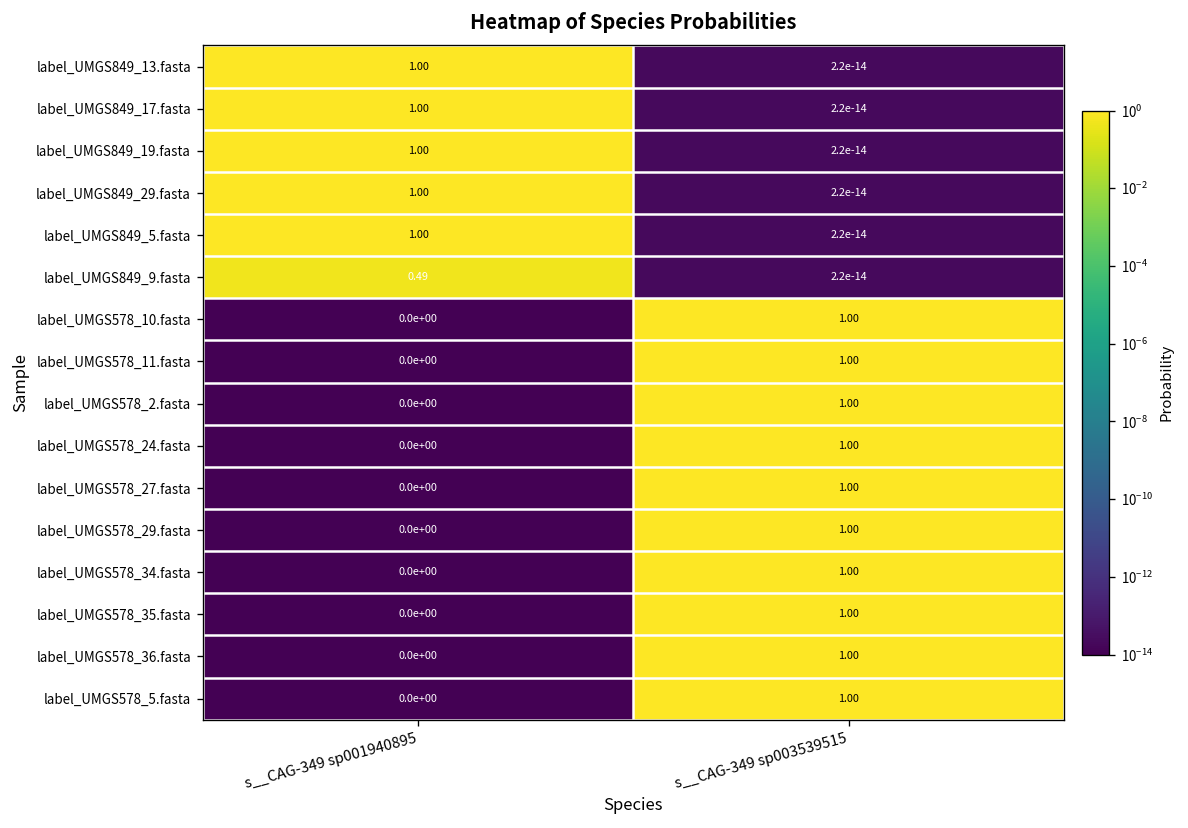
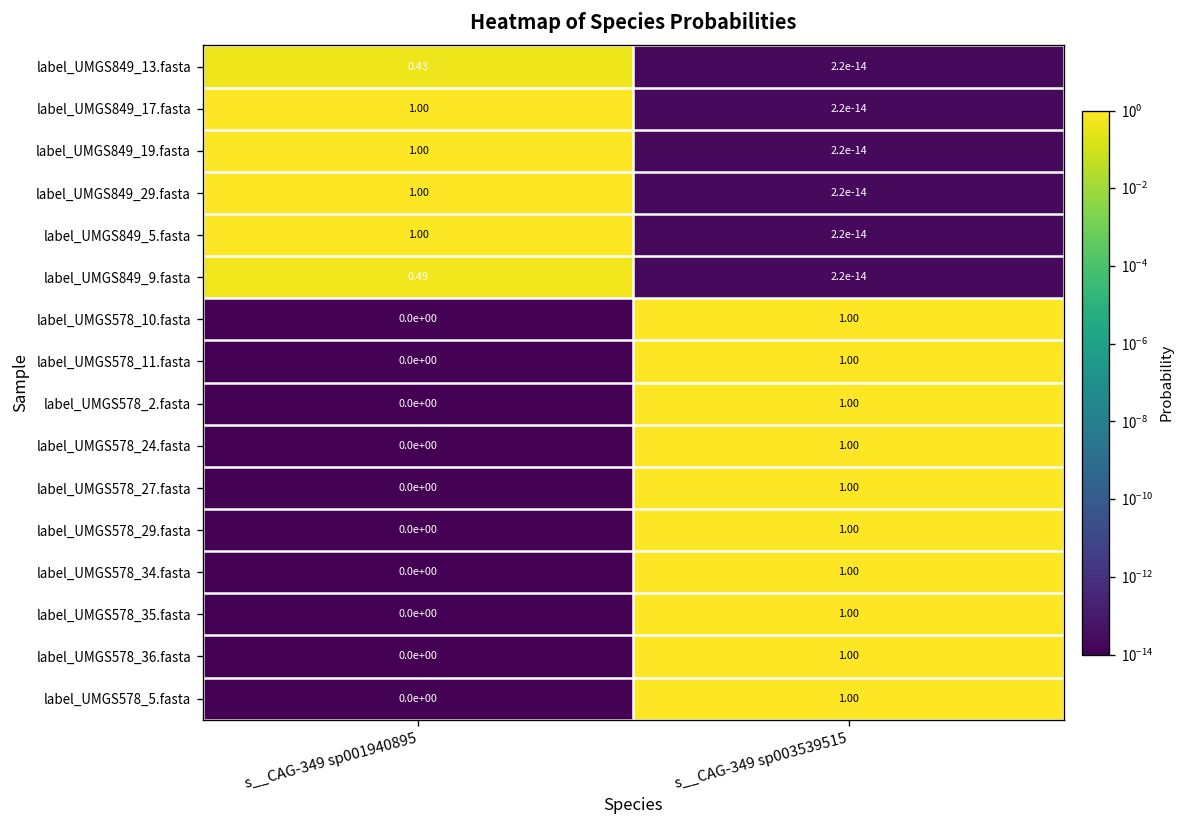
label_UMGS849_13.fasta, s__CAG-349 sp001940895: 1.00 -> 0.43
